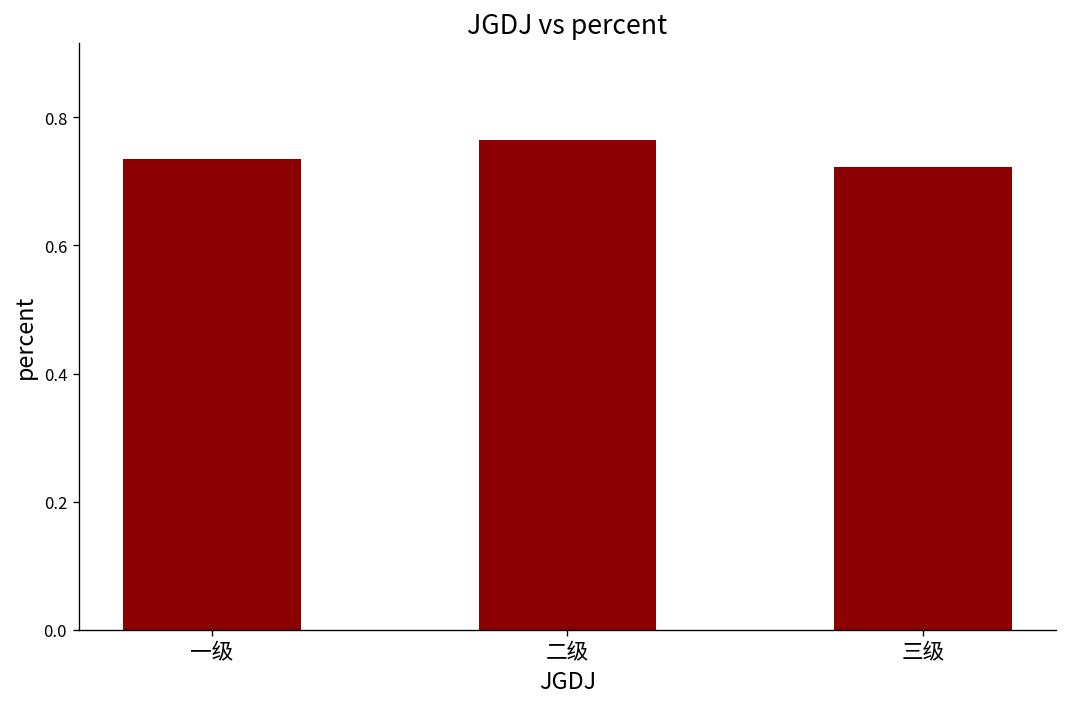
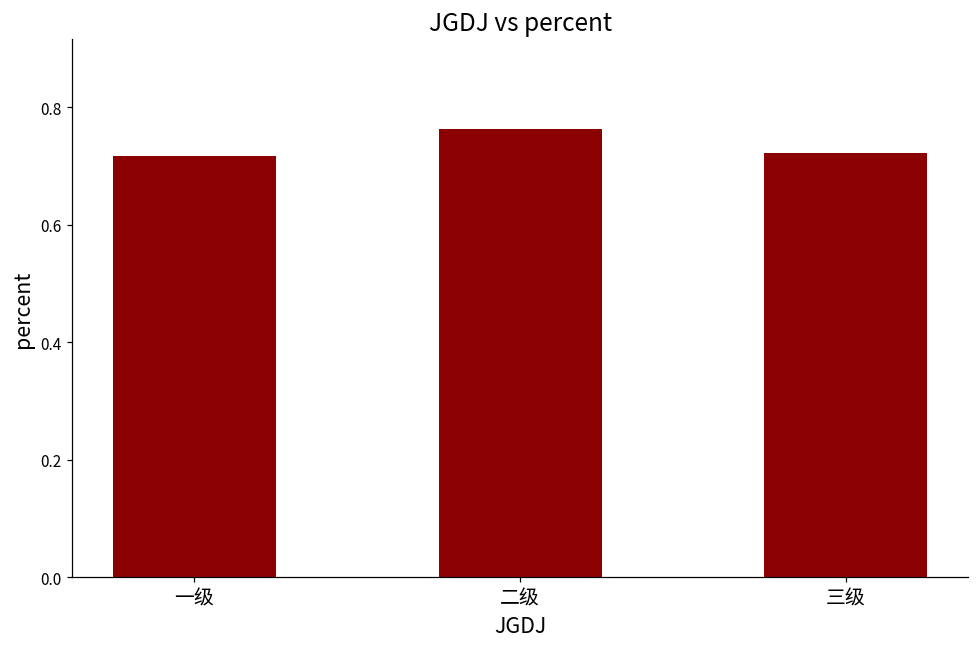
一级: 0.74 -> 0.72
